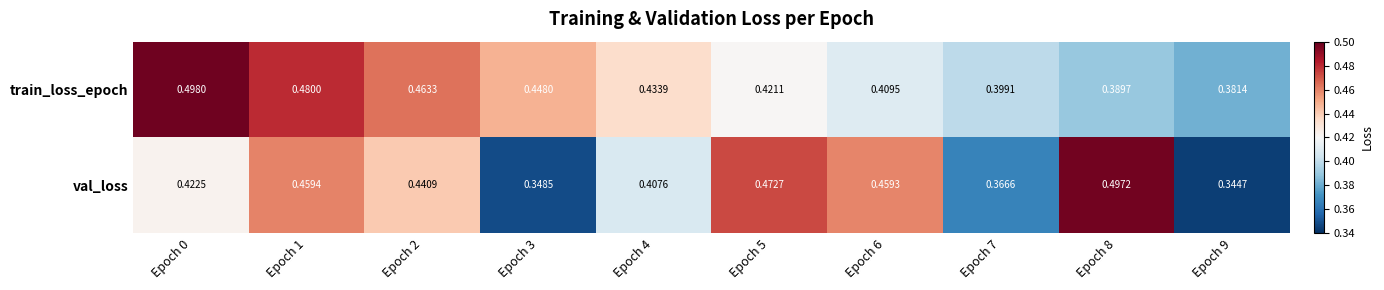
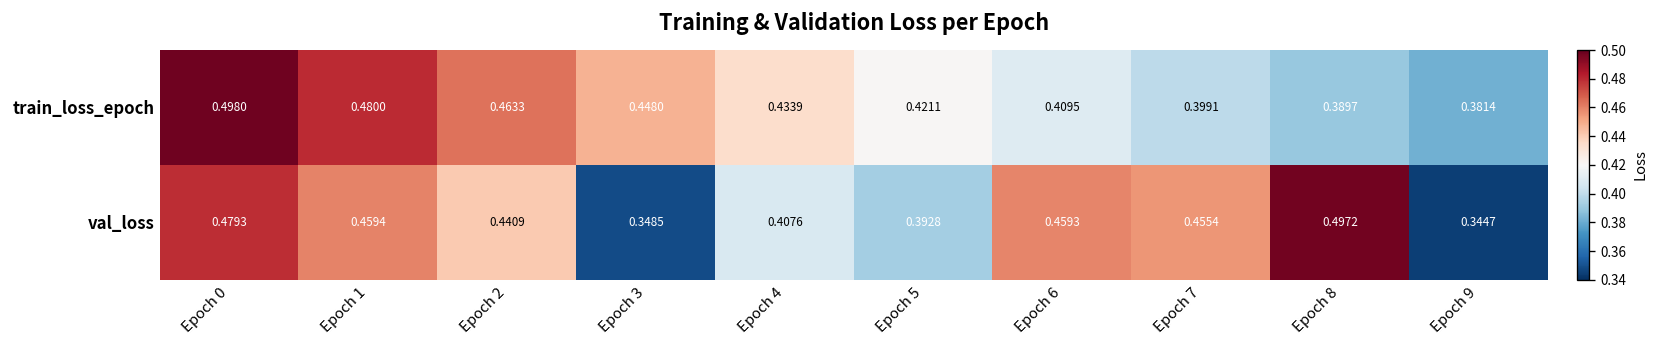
val_loss, Epoch 0: 0.4225 -> 0.4793
val_loss, Epoch 5: 0.4727 -> 0.3928
val_loss, Epoch 7: 0.3666 -> 0.4554
